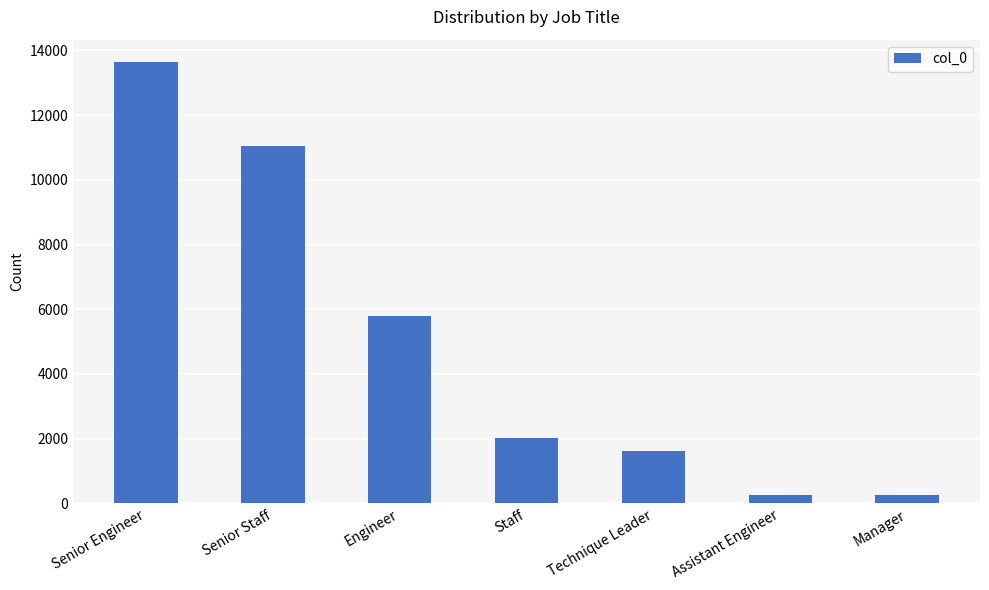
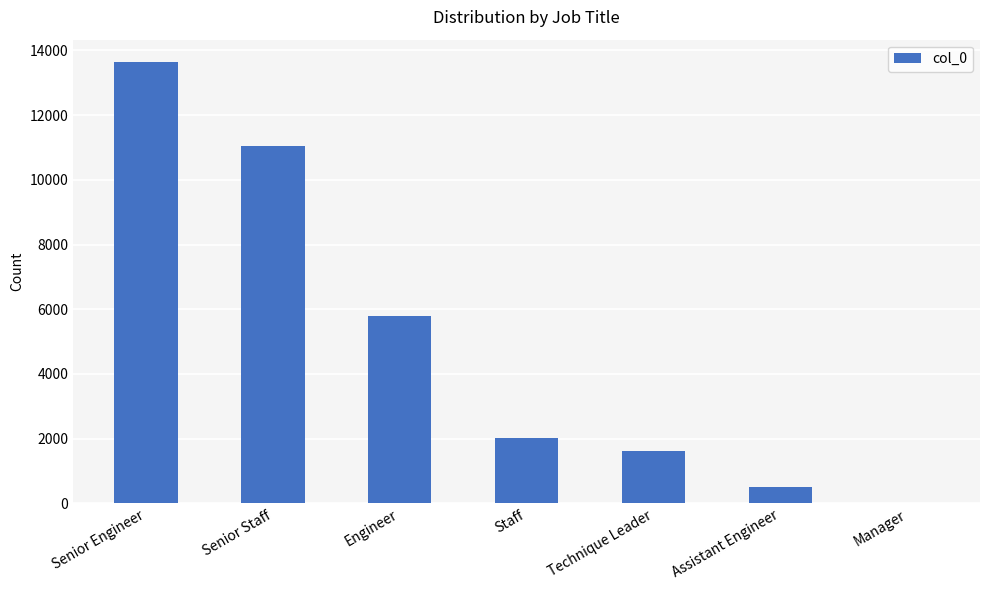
Assistant Engineer: 300 -> 500
Manager: 300 -> 0
